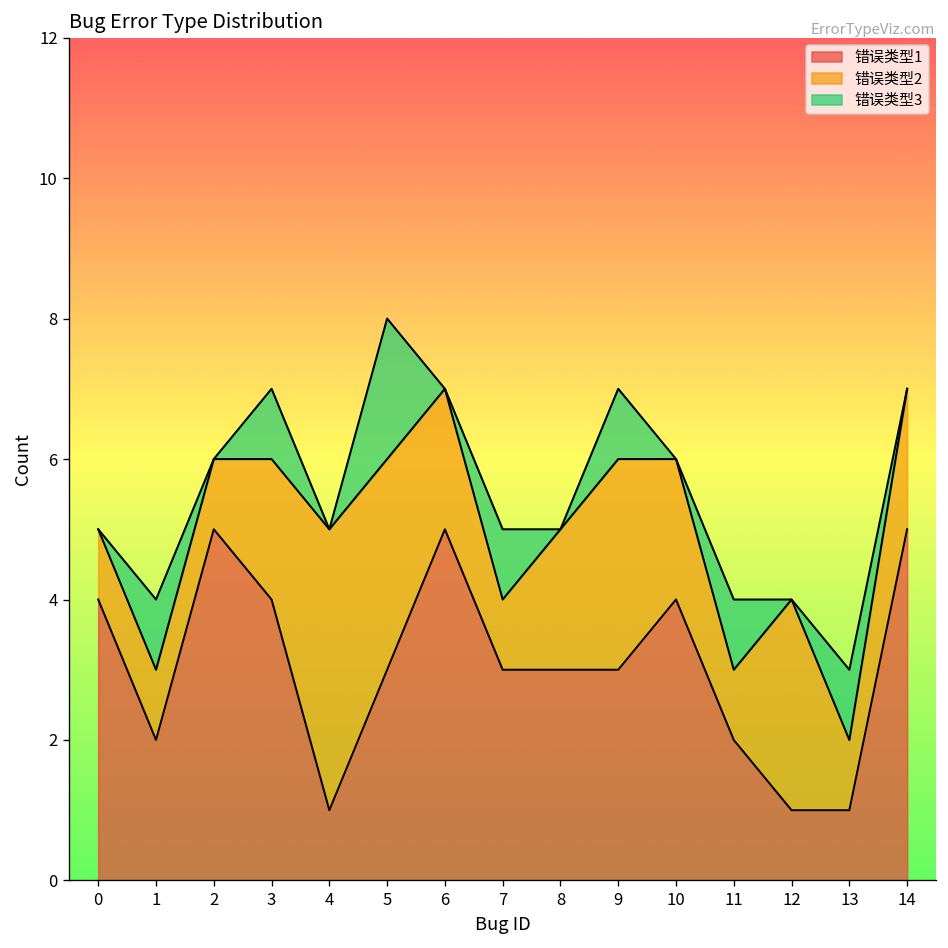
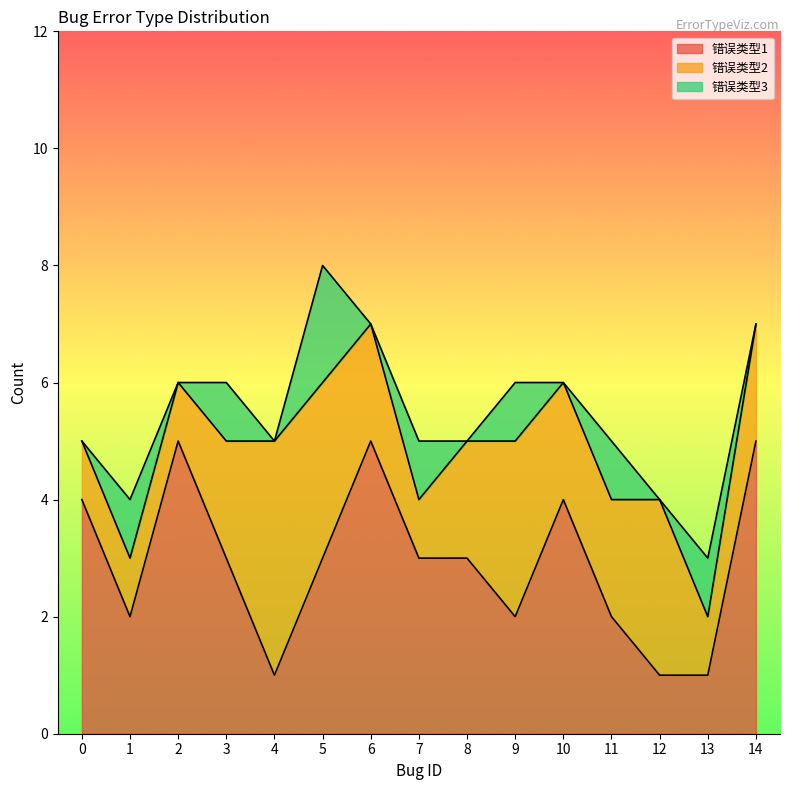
错误类型1, 3: 4 -> 3
错误类型1, 9: 3 -> 2
错误类型2, 11: 1 -> 2
